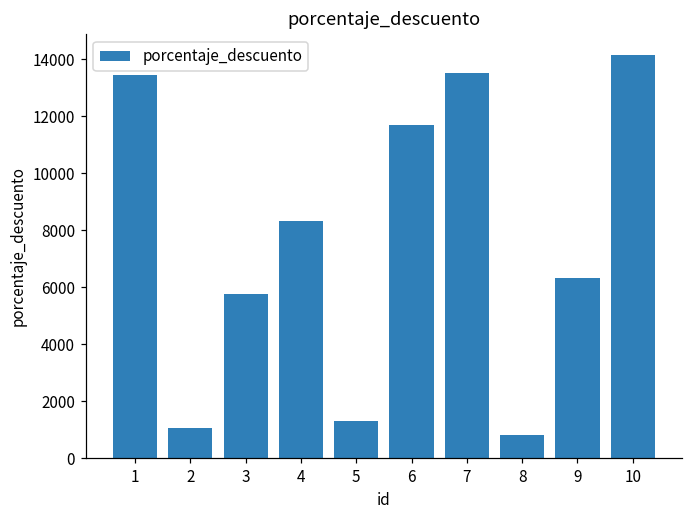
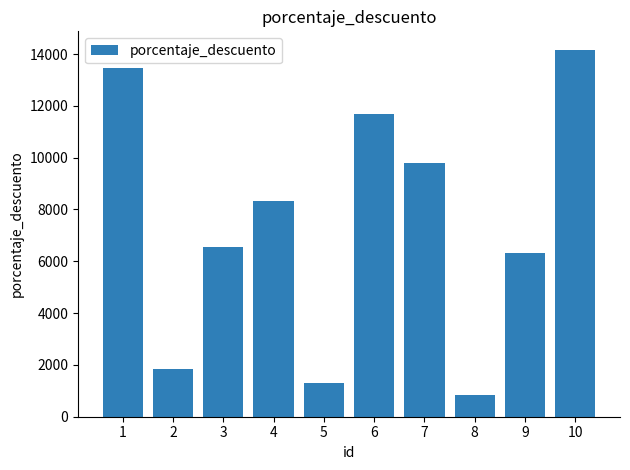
2: 1100 -> 1800
3: 5800 -> 6600
7: 13500 -> 9800
